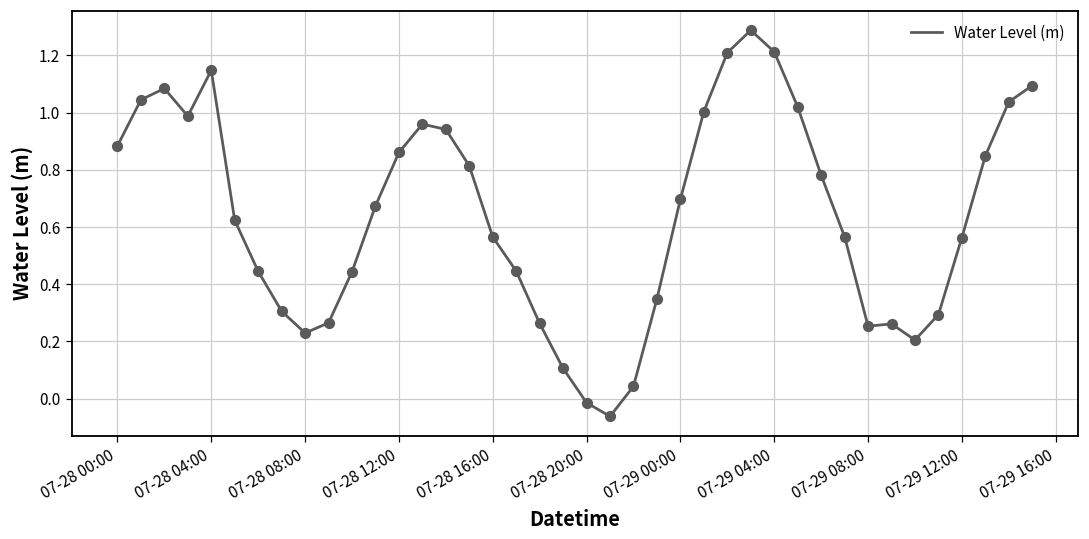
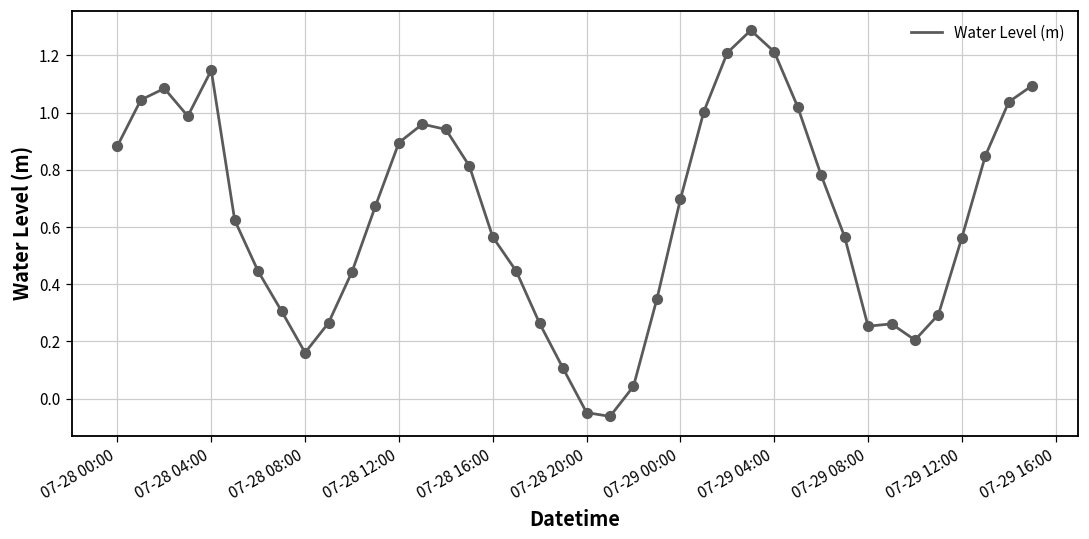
07-28 08:00: 0.23 -> 0.16
07-28 12:00: 0.86 -> 0.89
07-28 20:00: -0.01 -> -0.05
